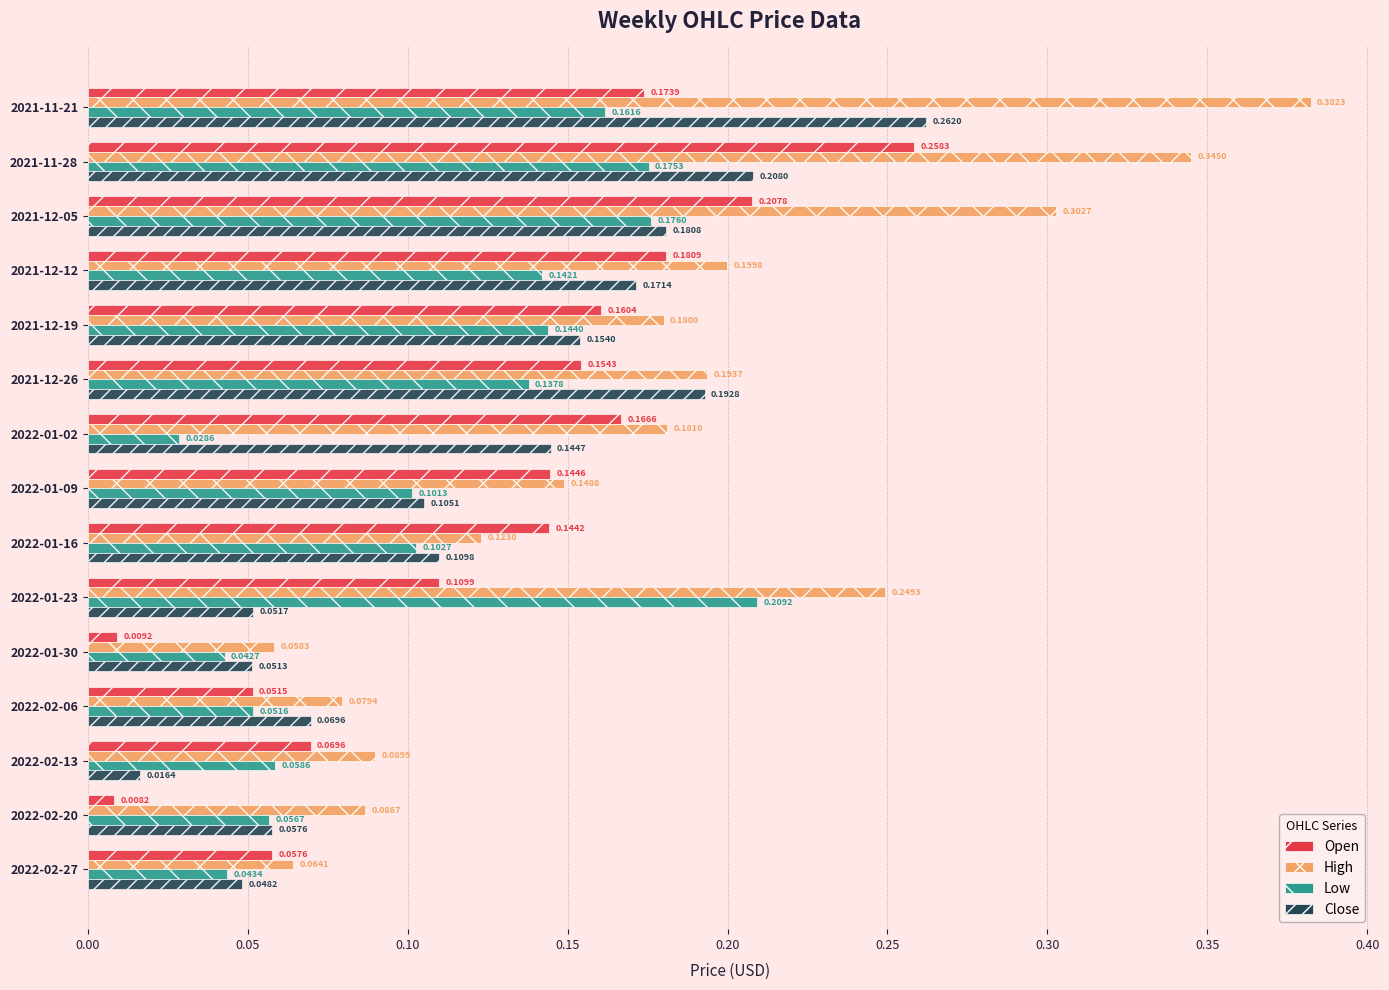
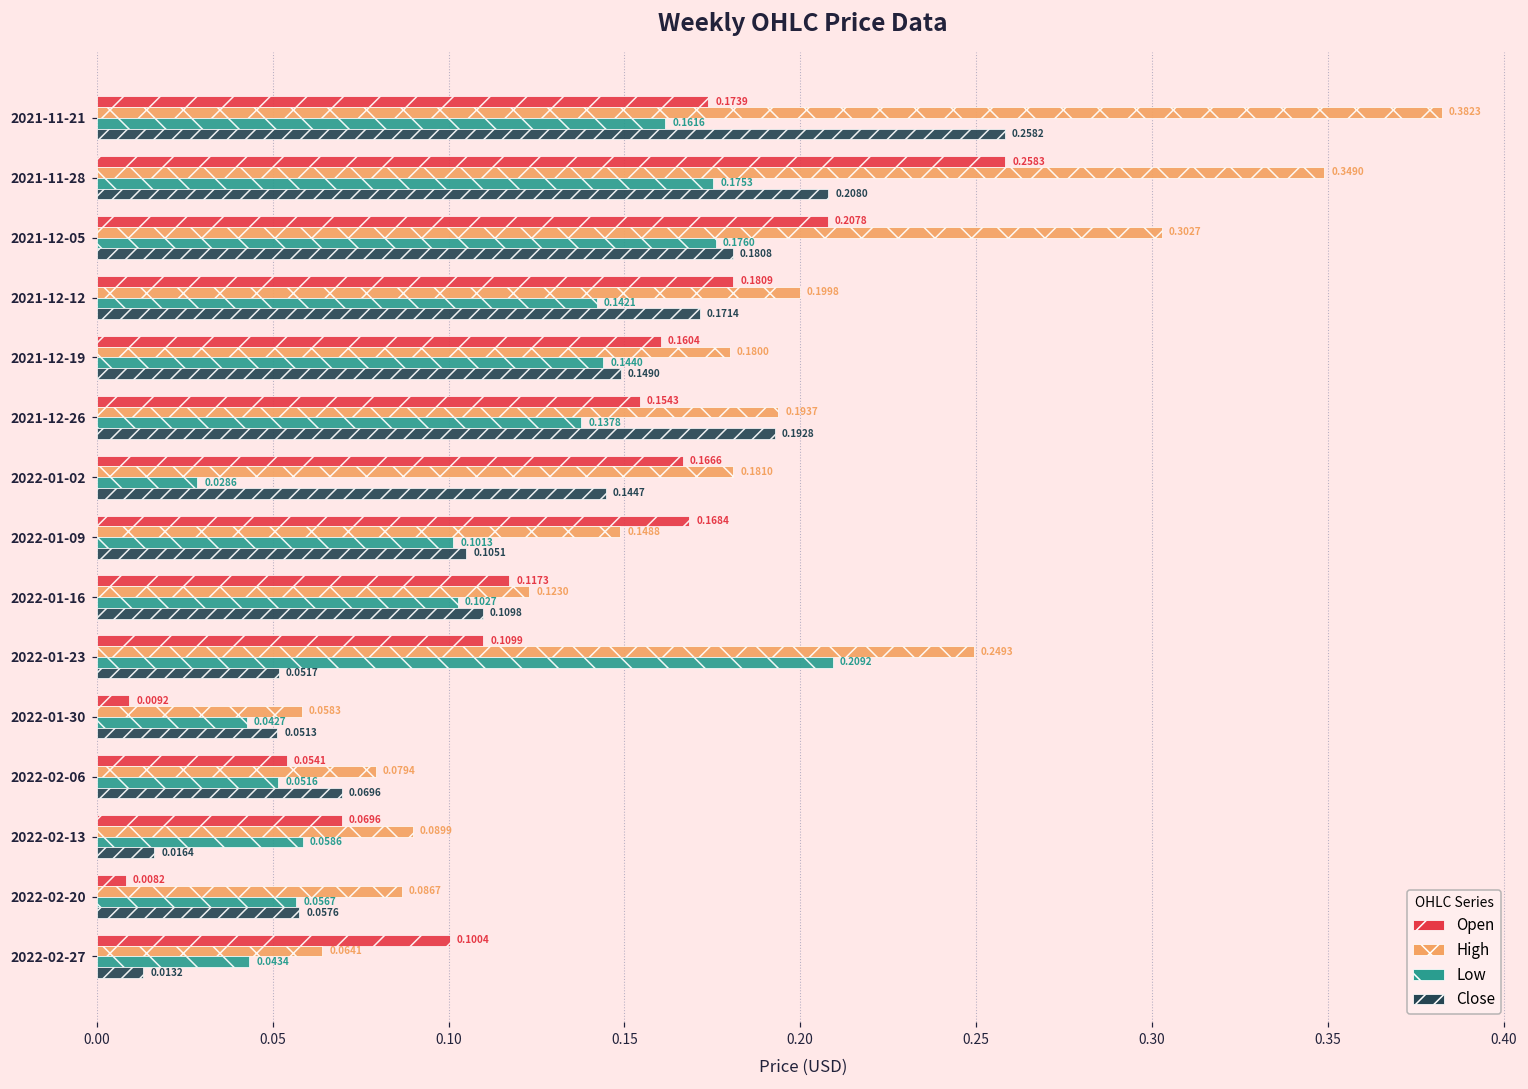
Close, 2021-11-21: 0.2620 -> 0.2582
High, 2021-11-28: 0.3450 -> 0.3490
Close, 2021-12-19: 0.1540 -> 0.1490
Open, 2022-01-09: 0.1446 -> 0.1684
Open, 2022-01-16: 0.1442 -> 0.1173
Open, 2022-02-06: 0.0515 -> 0.0541
Open, 2022-02-27: 0.0576 -> 0.1004
Close, 2022-02-27: 0.0482 -> 0.0132
